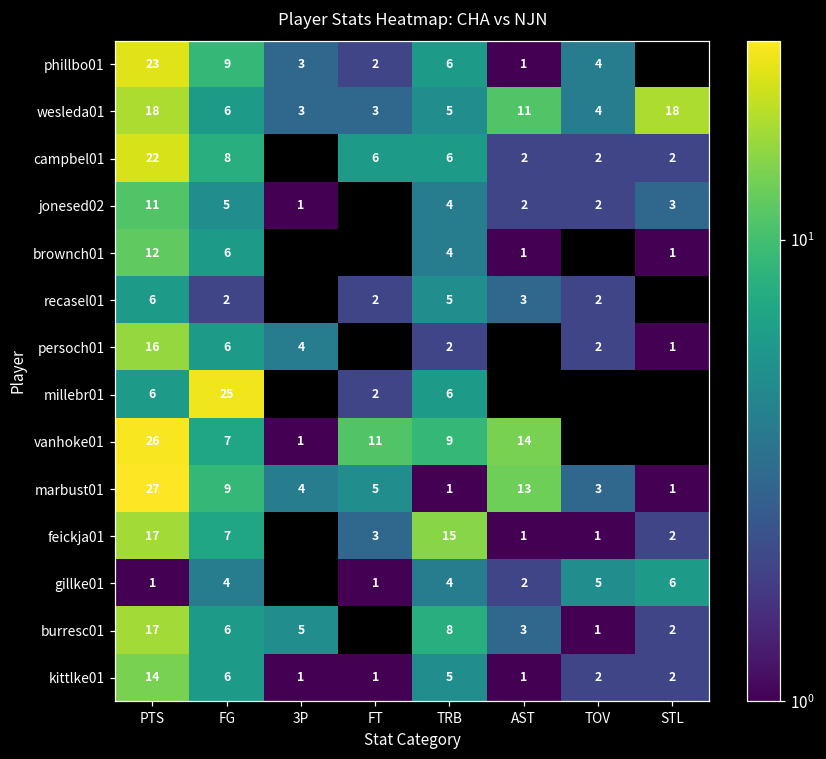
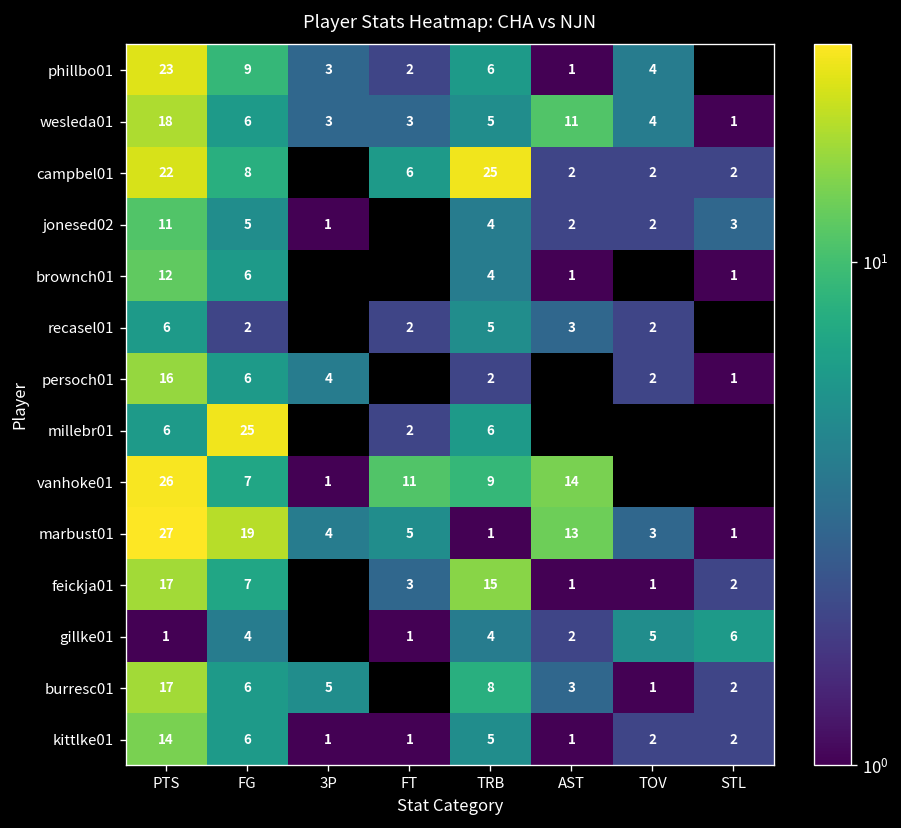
wesleda01, STL: 18 -> 1
campbel01, TRB: 6 -> 25
marbust01, FG: 9 -> 19
